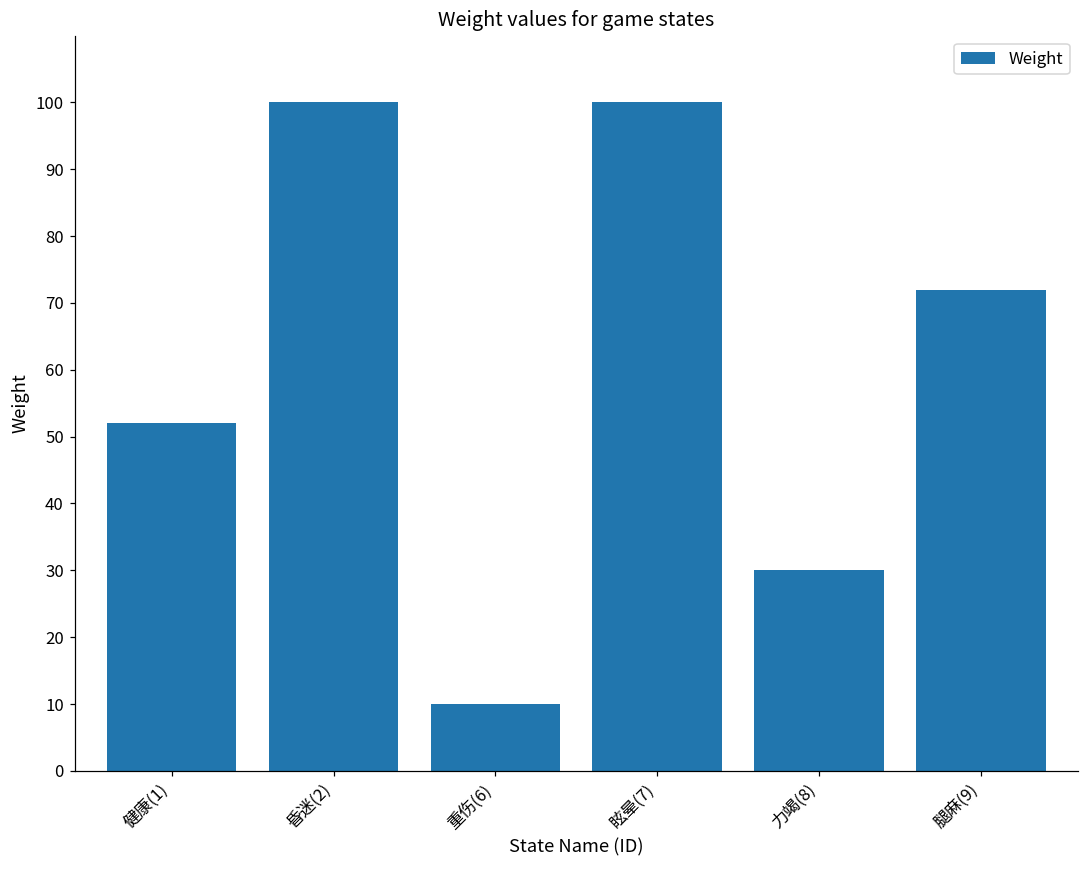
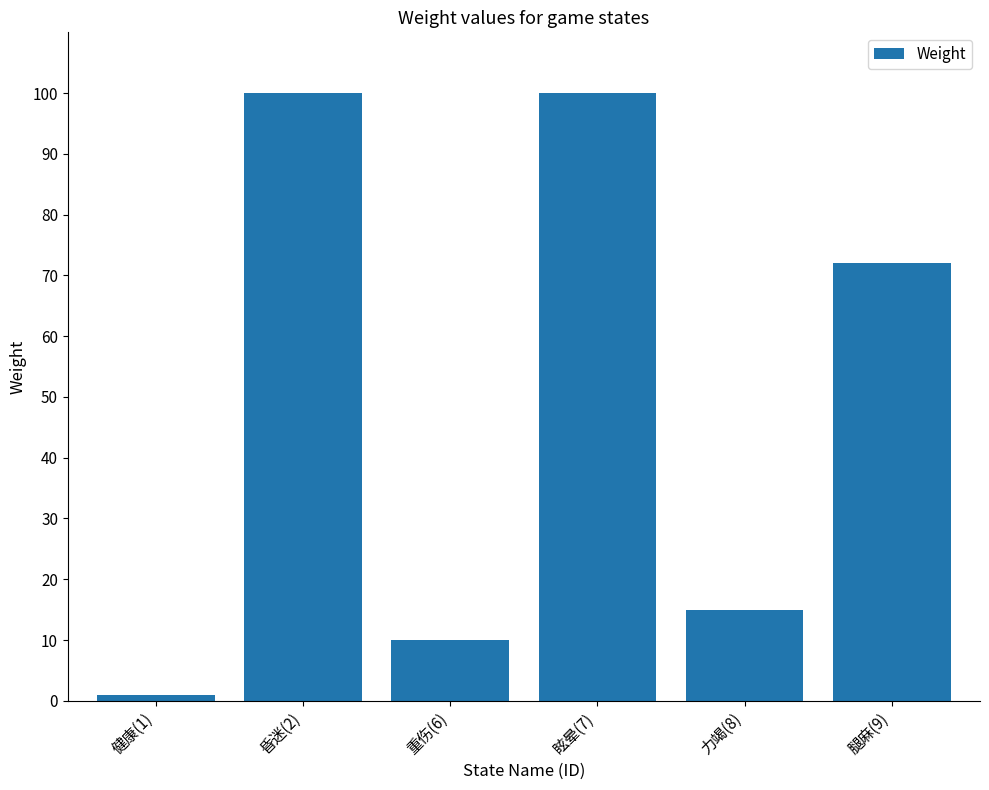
健康(1): 52 -> 1
力竭(8): 30 -> 15
